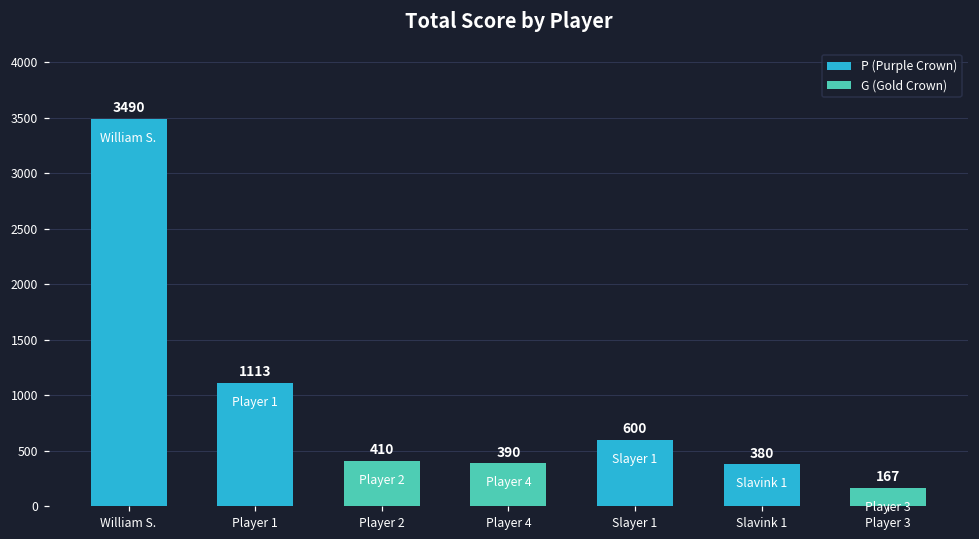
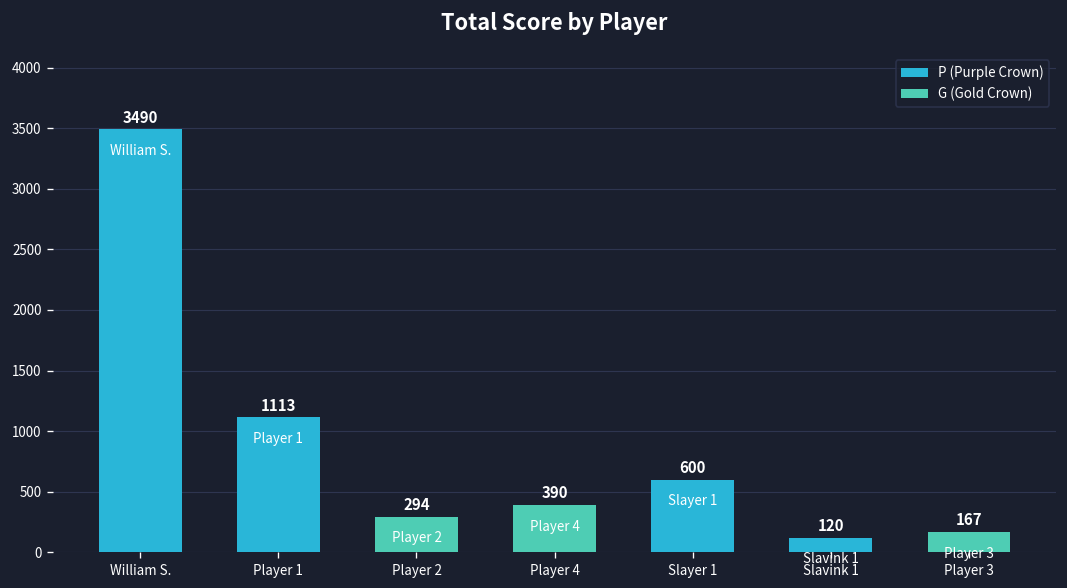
Player 2: 410 -> 294
Slavink 1: 380 -> 120
